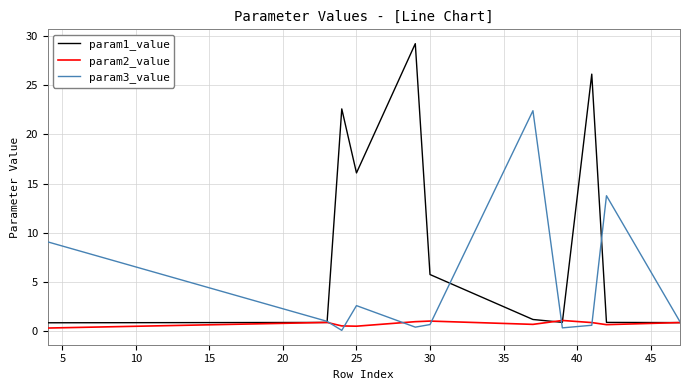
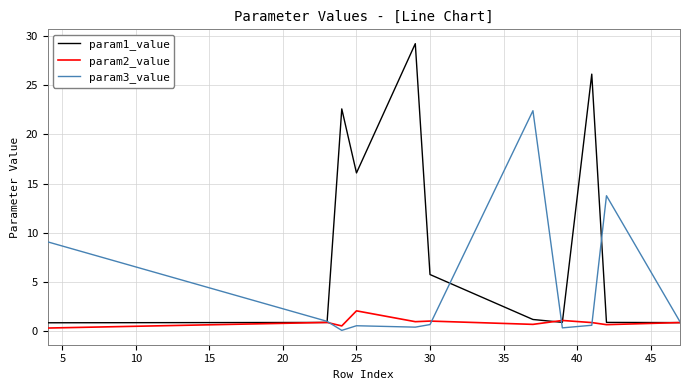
param2_value, 25: 1 -> 2
param3_value, 25: 3 -> 1
